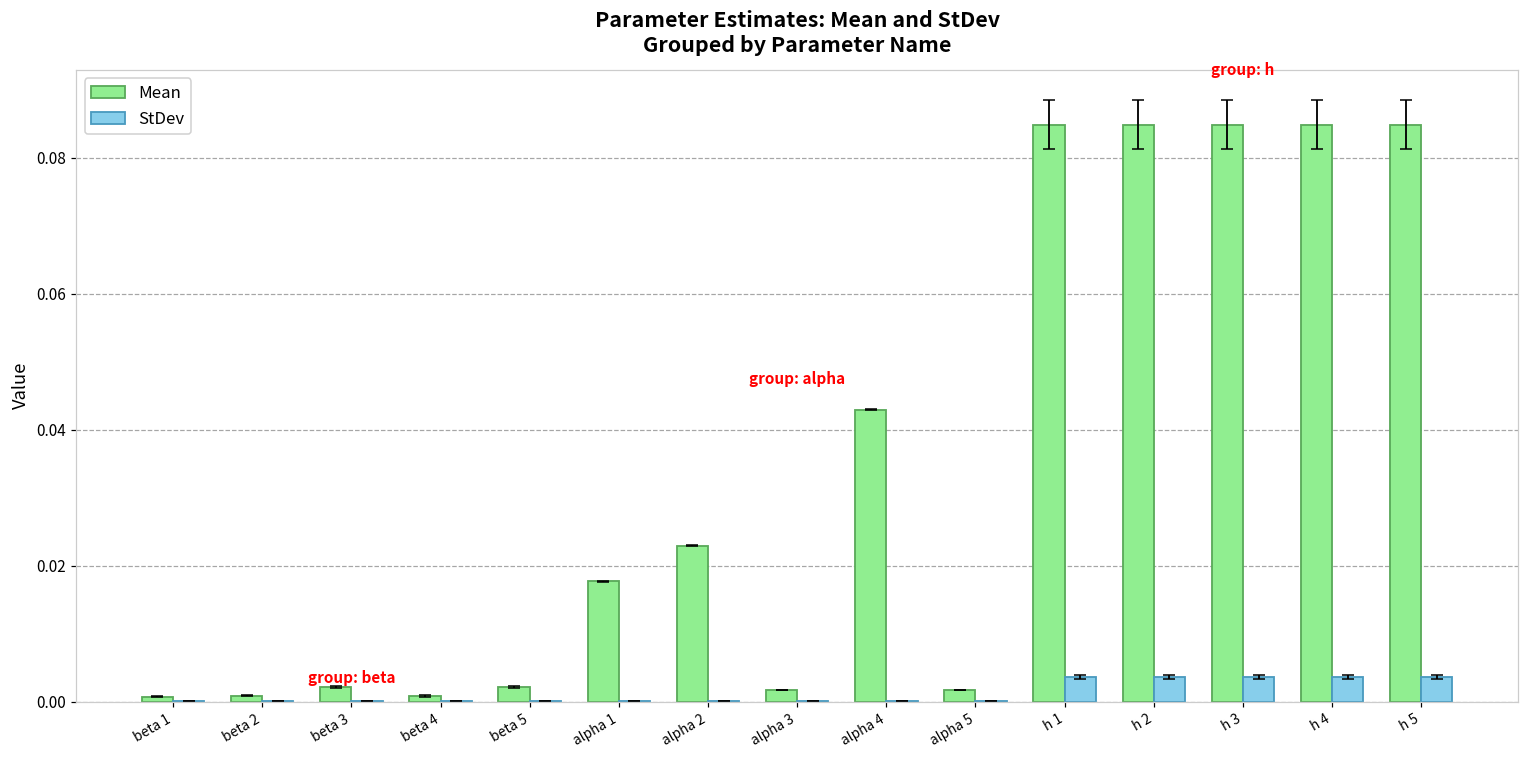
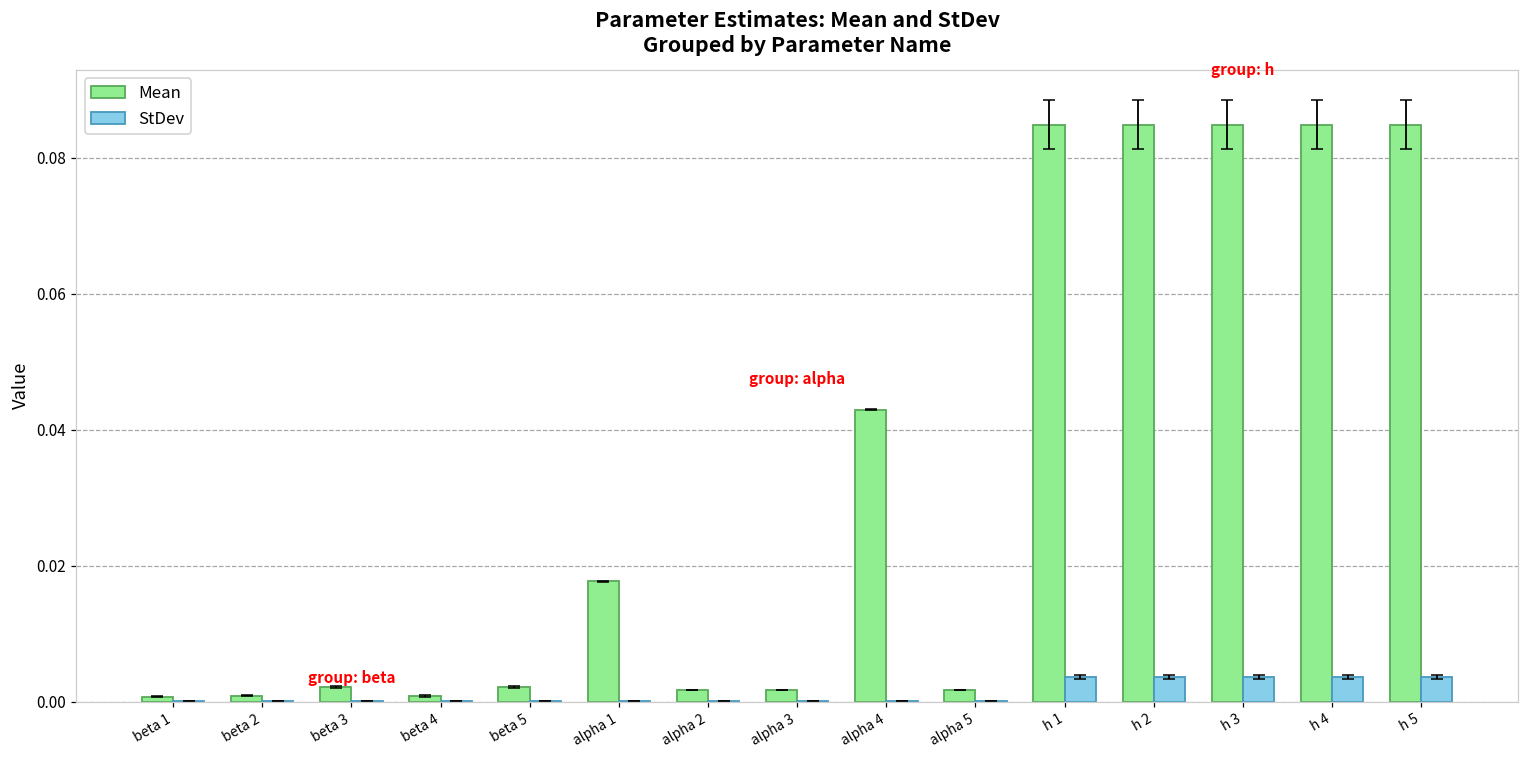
Mean, alpha 2: 0.023 -> 0.002
